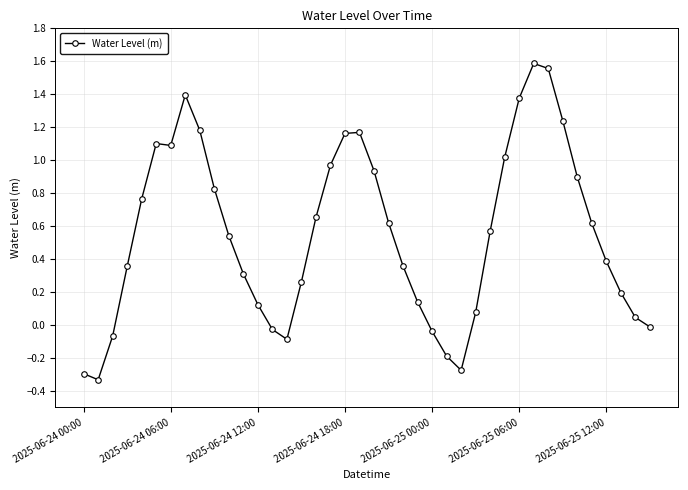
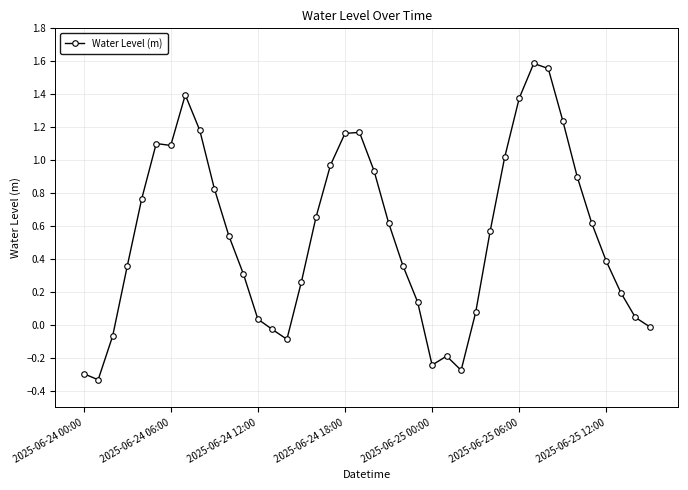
2025-06-24 12:00: 0.12 -> 0.04
2025-06-25 00:00: -0.04 -> -0.24
